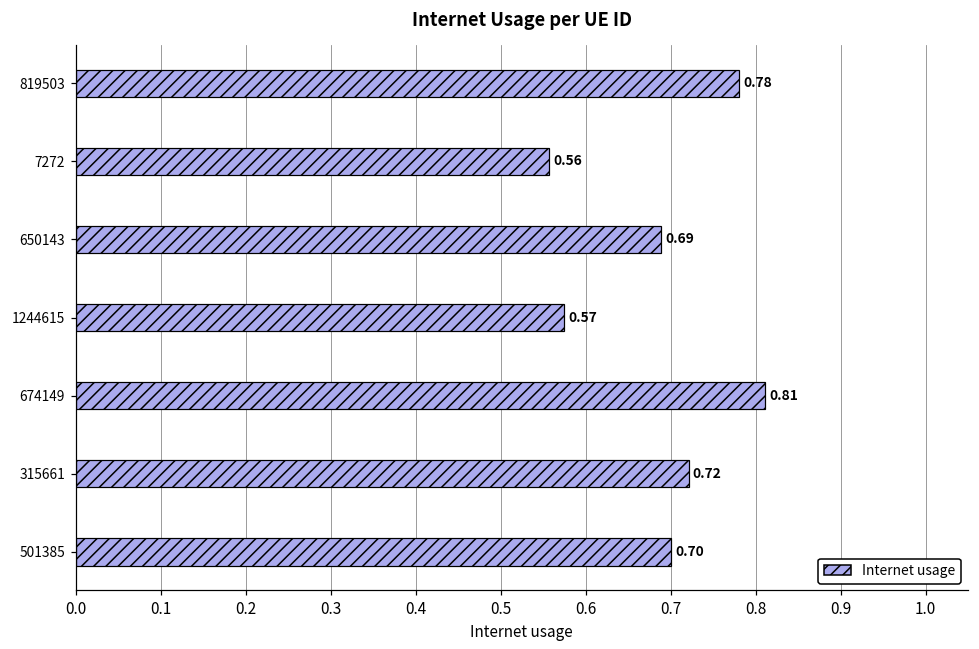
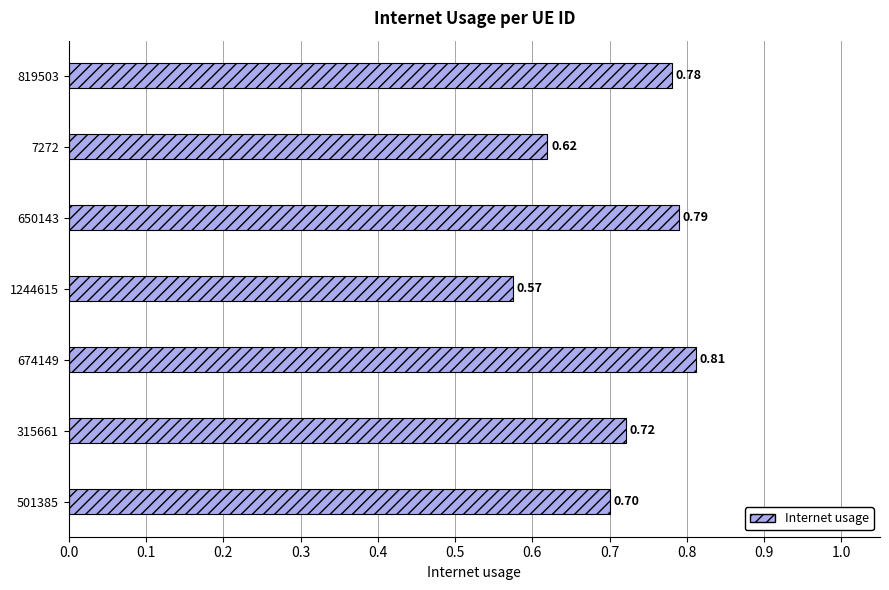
7272: 0.56 -> 0.62
650143: 0.69 -> 0.79
